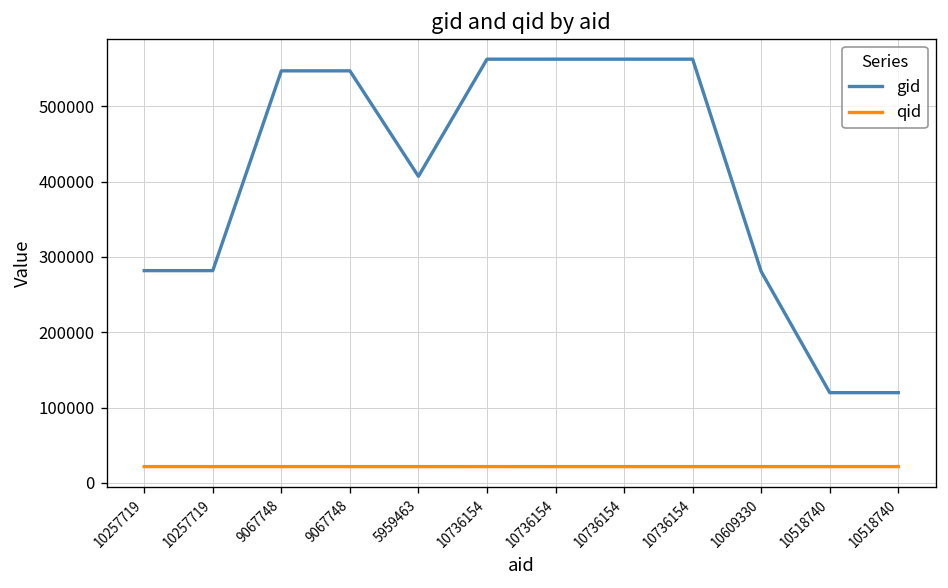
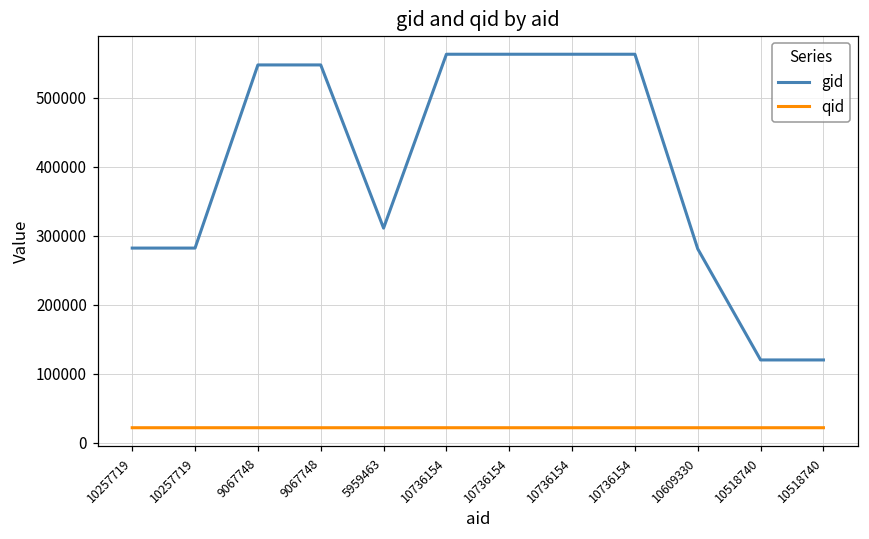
gid, 5959463: 410000 -> 310000
